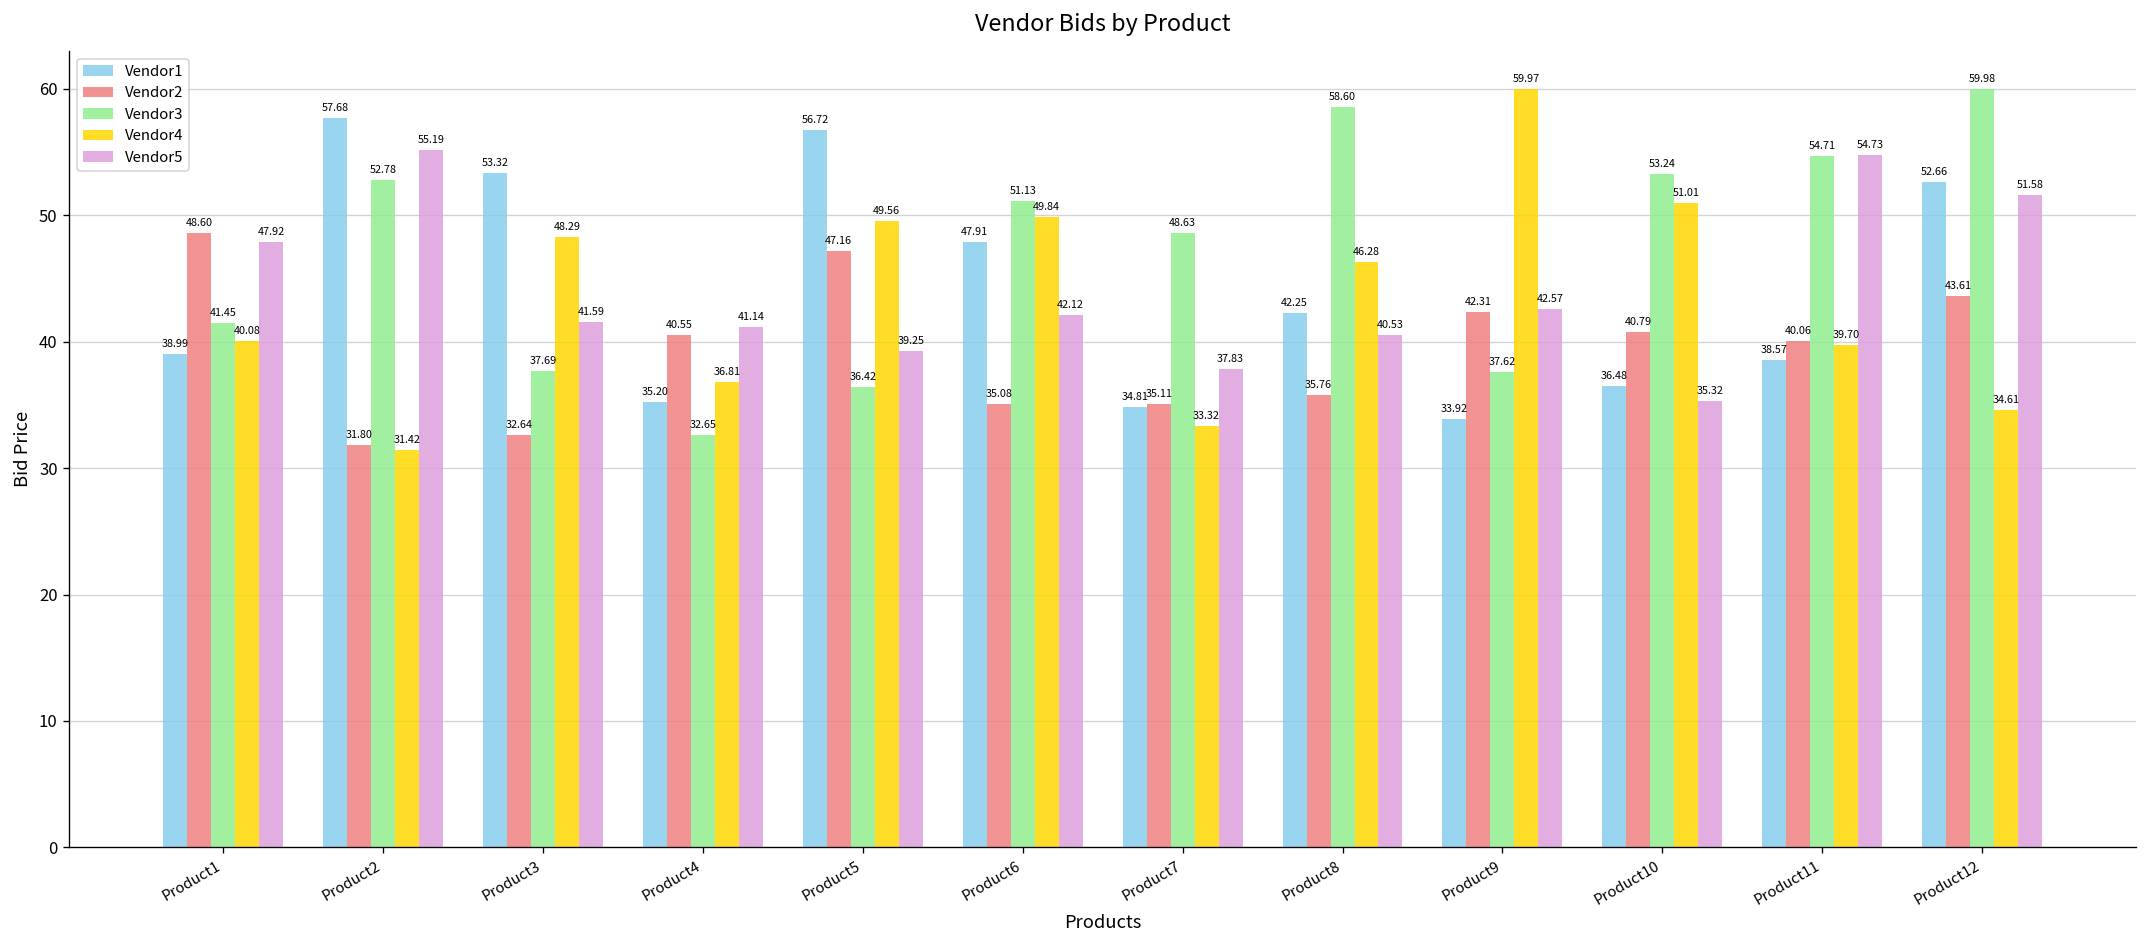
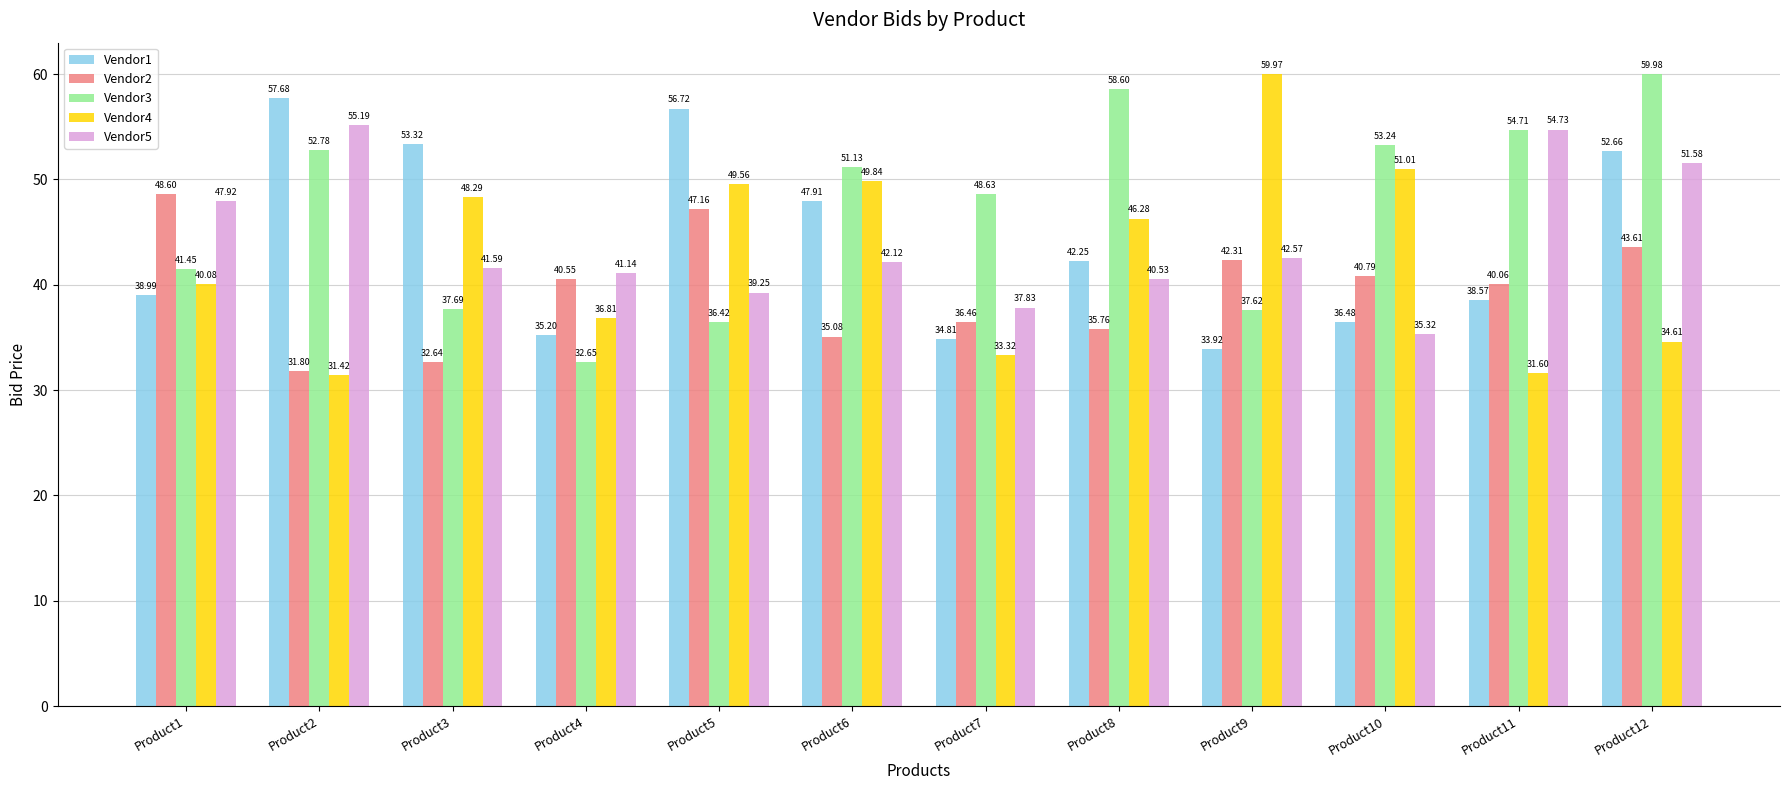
Vendor2, Product7: 35.11 -> 36.46
Vendor4, Product11: 39.70 -> 31.60
